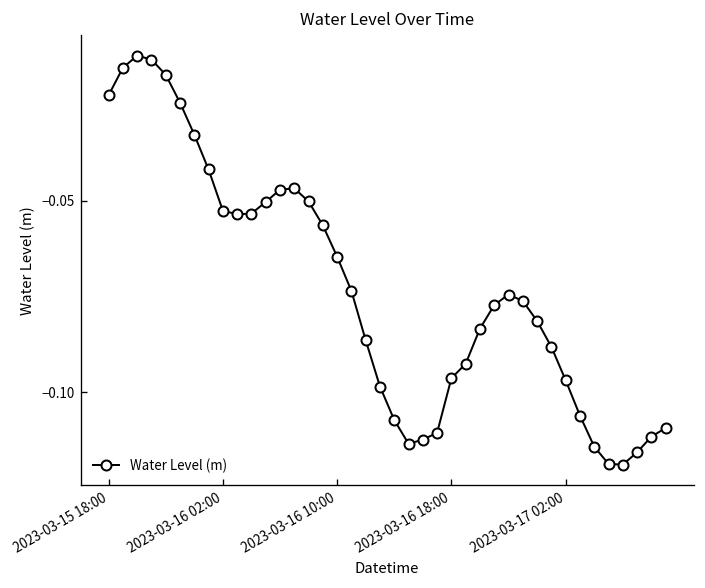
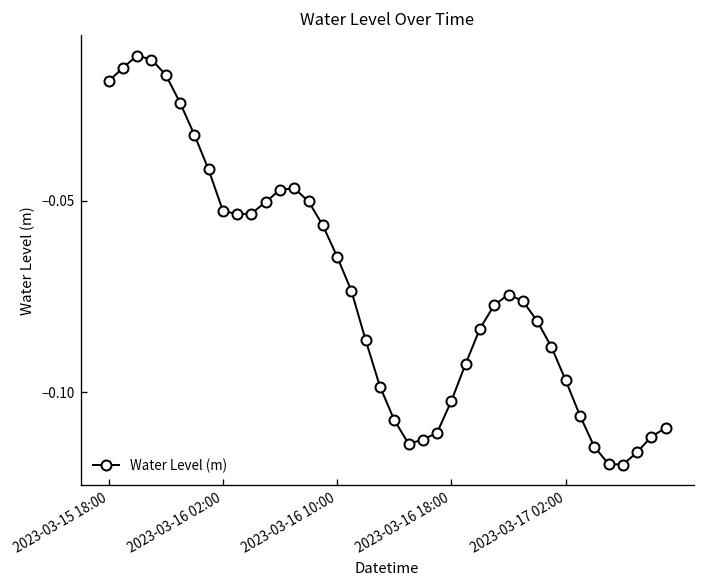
2023-03-15 18:00: -0.022 -> -0.019
2023-03-16 18:00: -0.096 -> -0.102
